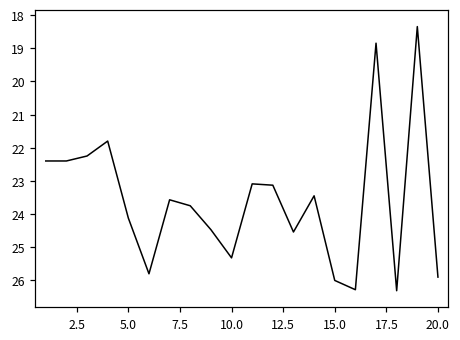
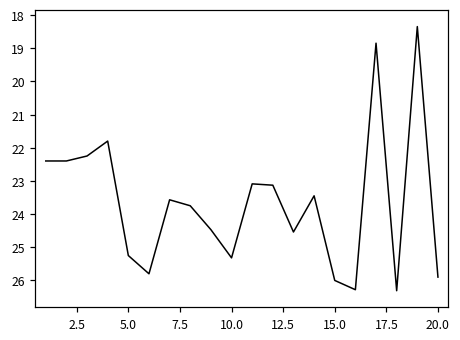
5.0: 24.1 -> 25.3
